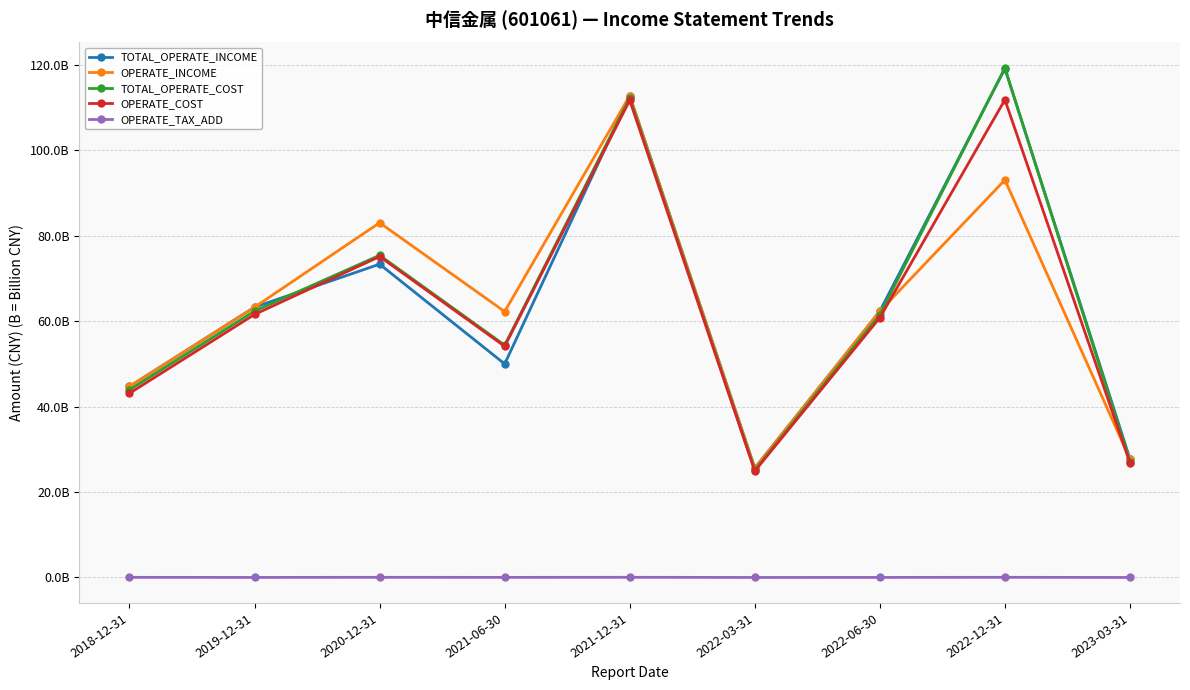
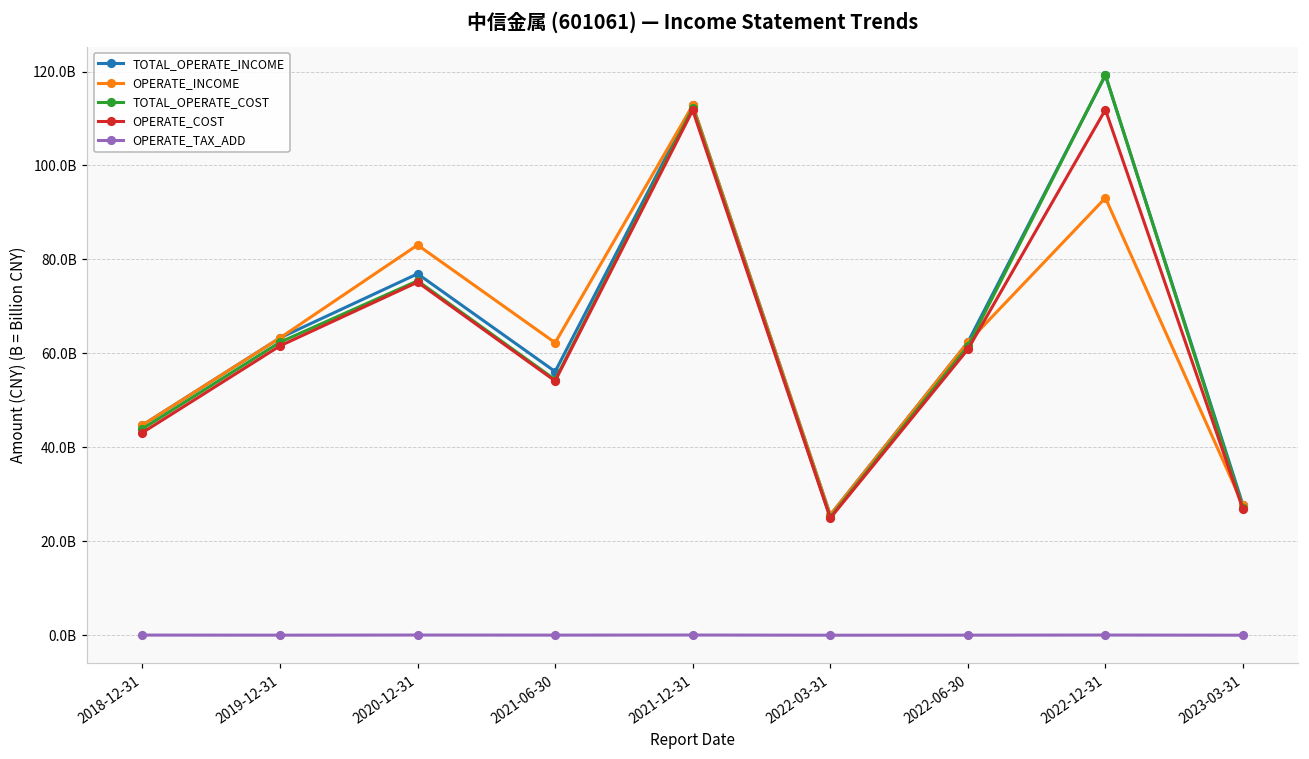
TOTAL_OPERATE_INCOME, 2020-12-31: 73000000000 -> 77000000000
TOTAL_OPERATE_INCOME, 2021-06-30: 50000000000 -> 56000000000
